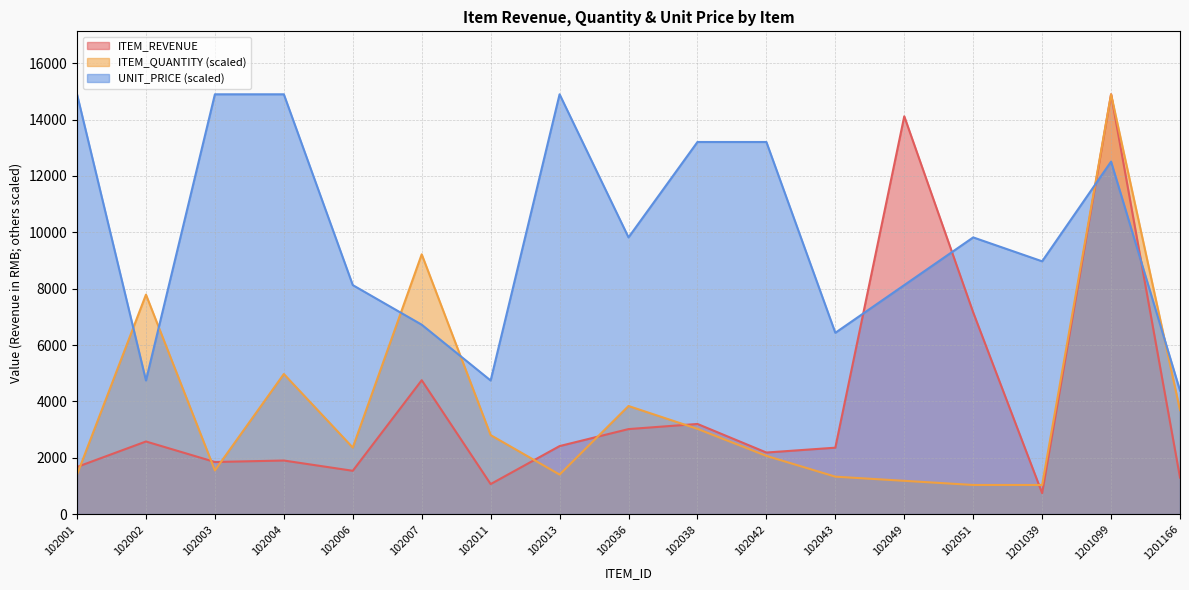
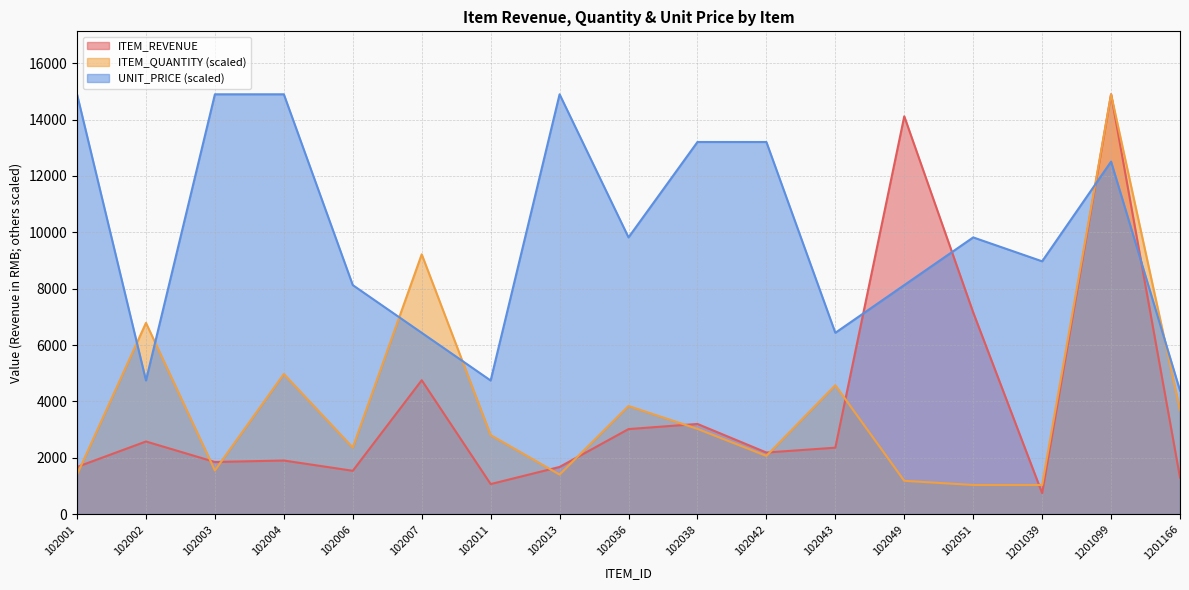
ITEM_QUANTITY (scaled), 102002: 7800 -> 6800
UNIT_PRICE (scaled), 102007: 6700 -> 6400
ITEM_REVENUE, 102013: 2400 -> 1700
ITEM_QUANTITY (scaled), 102043: 1300 -> 4600
